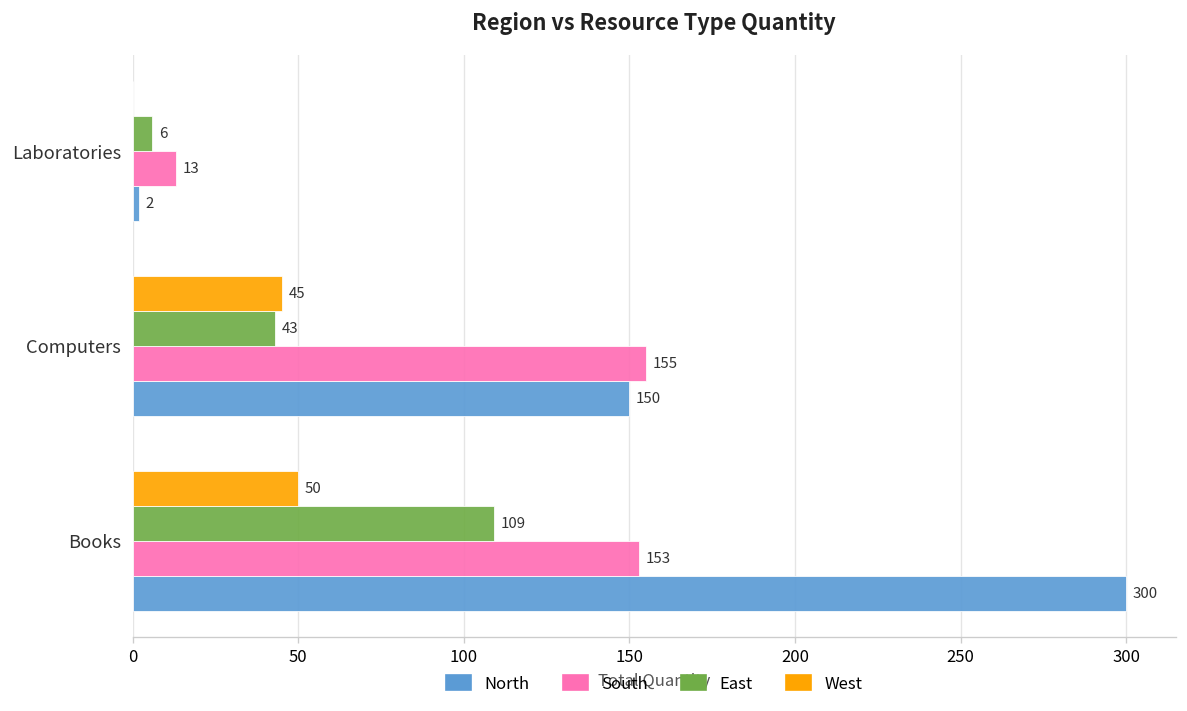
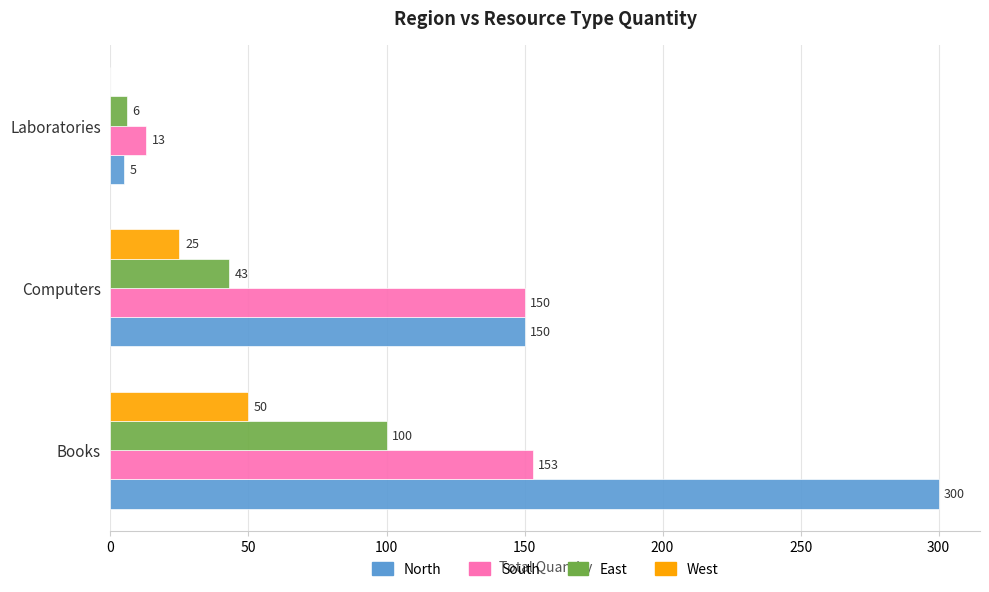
North, Laboratories: 2 -> 5
West, Computers: 45 -> 25
South, Computers: 155 -> 150
East, Books: 109 -> 100
